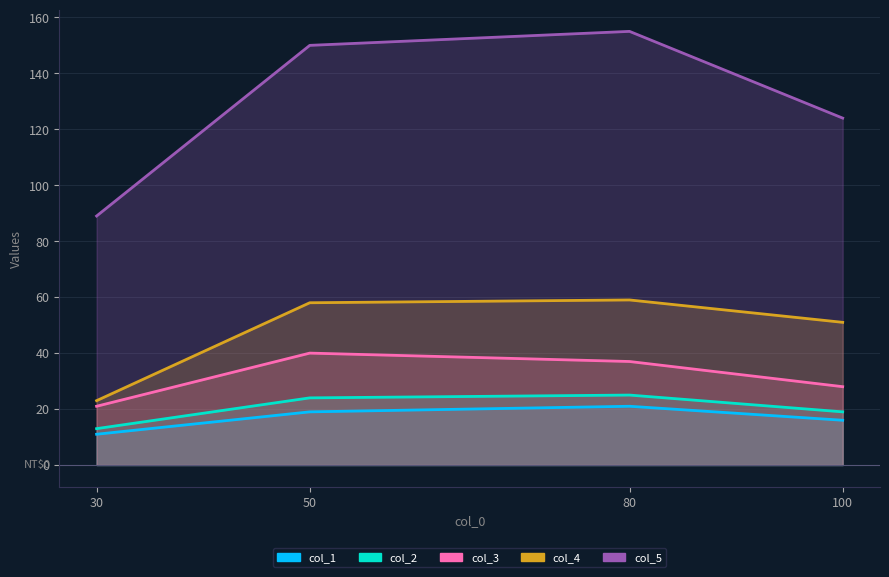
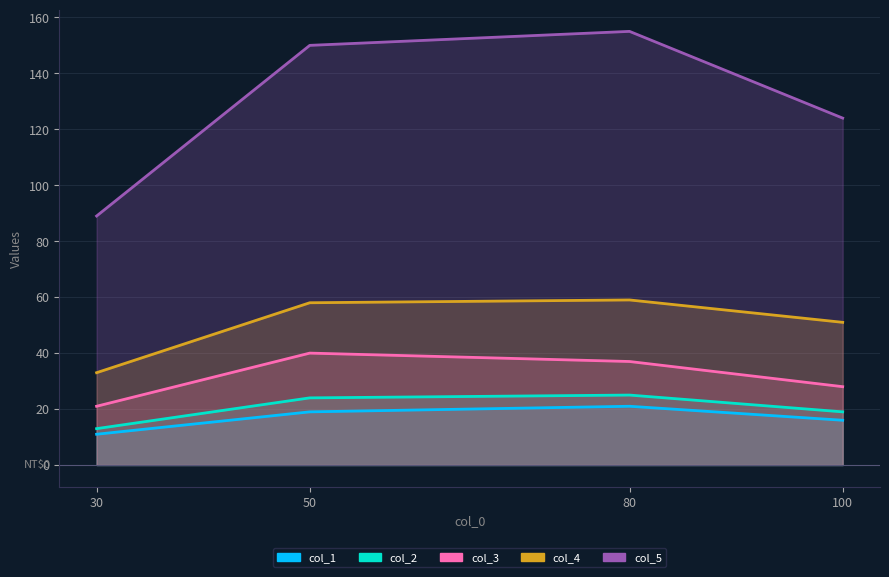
col_4, 30: 23 -> 33
